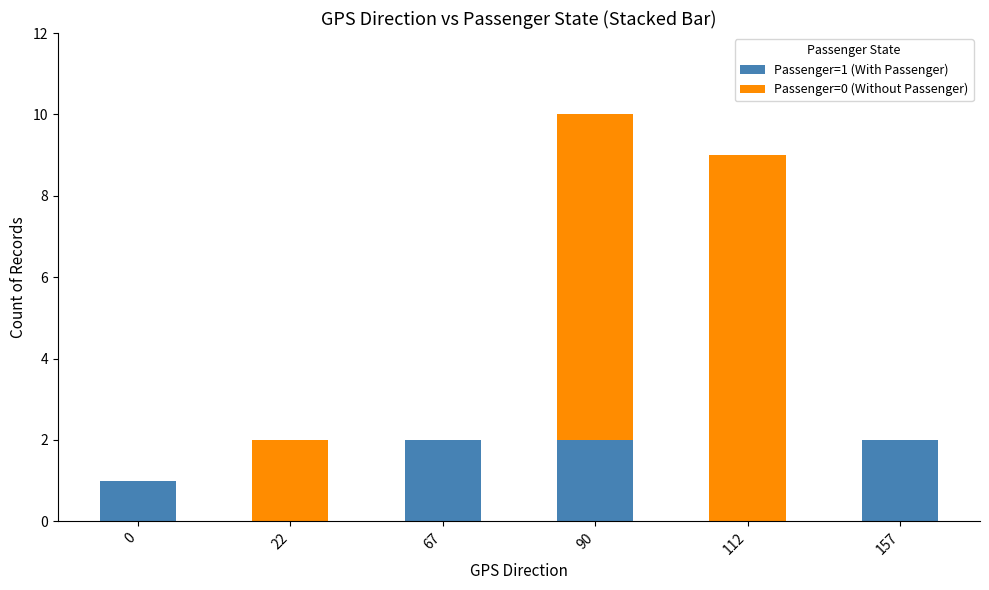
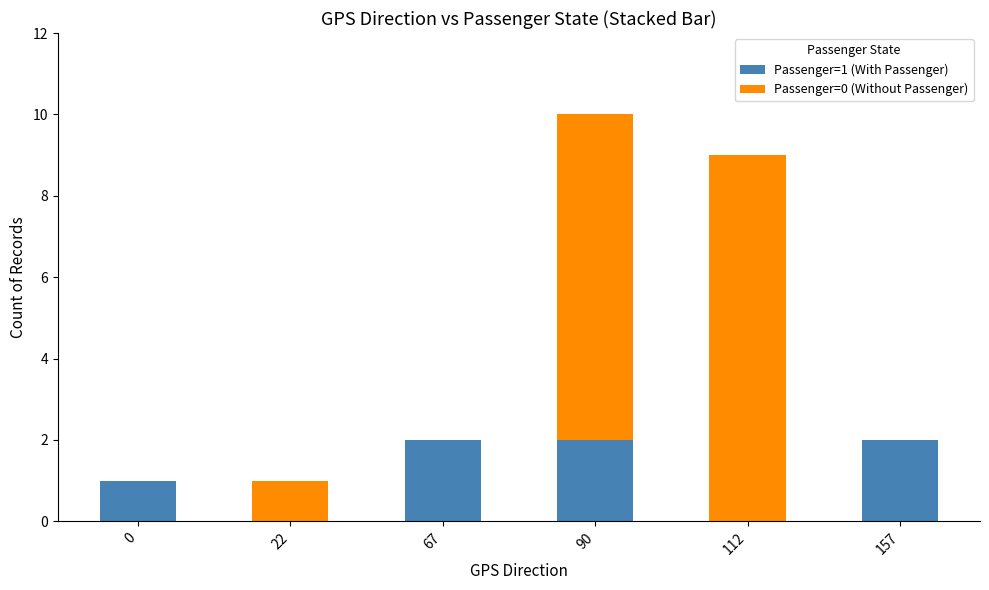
Passenger=0 (Without Passenger), 22: 2 -> 1
